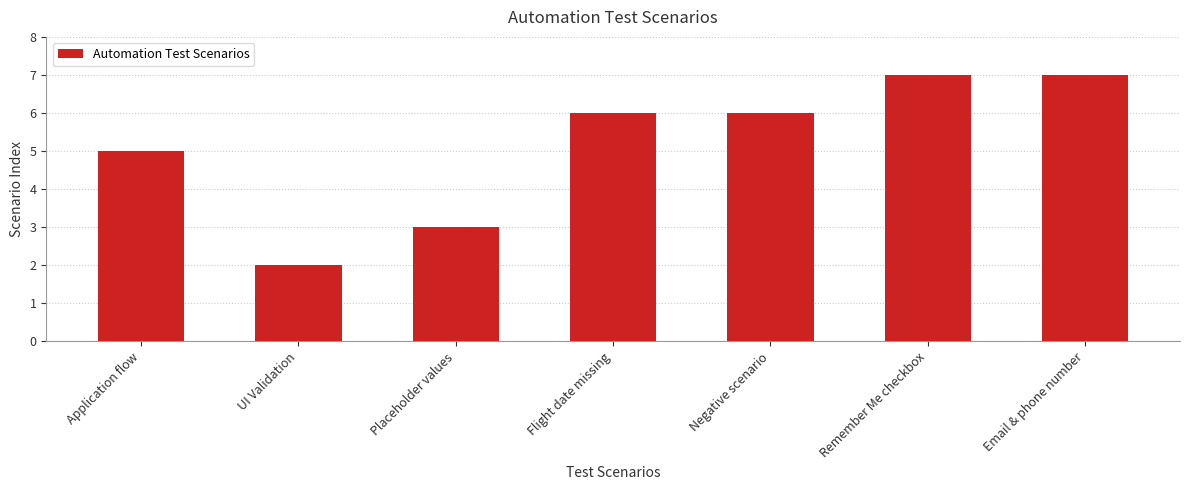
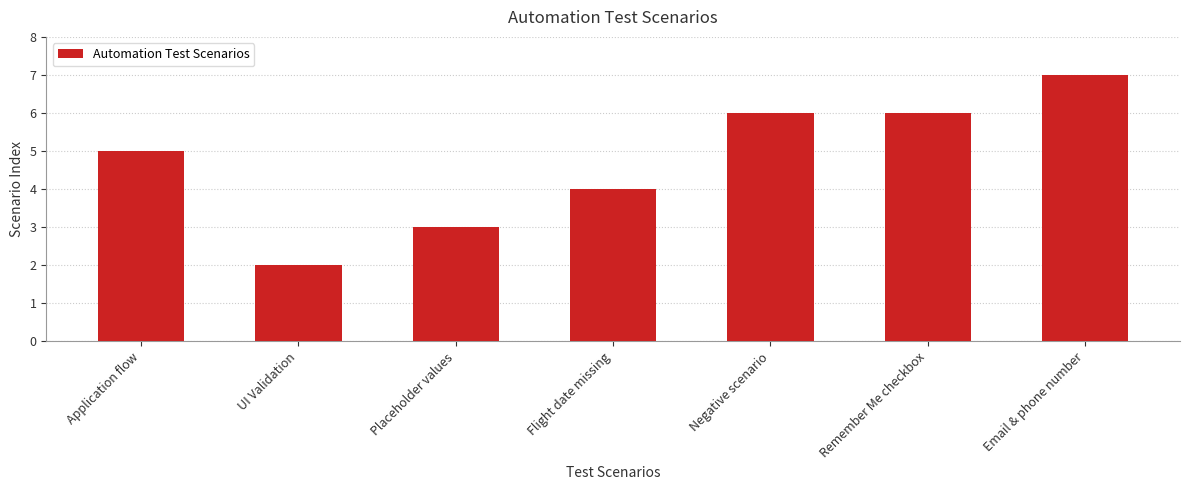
Flight date missing: 6 -> 4
Remember Me checkbox: 7 -> 6
